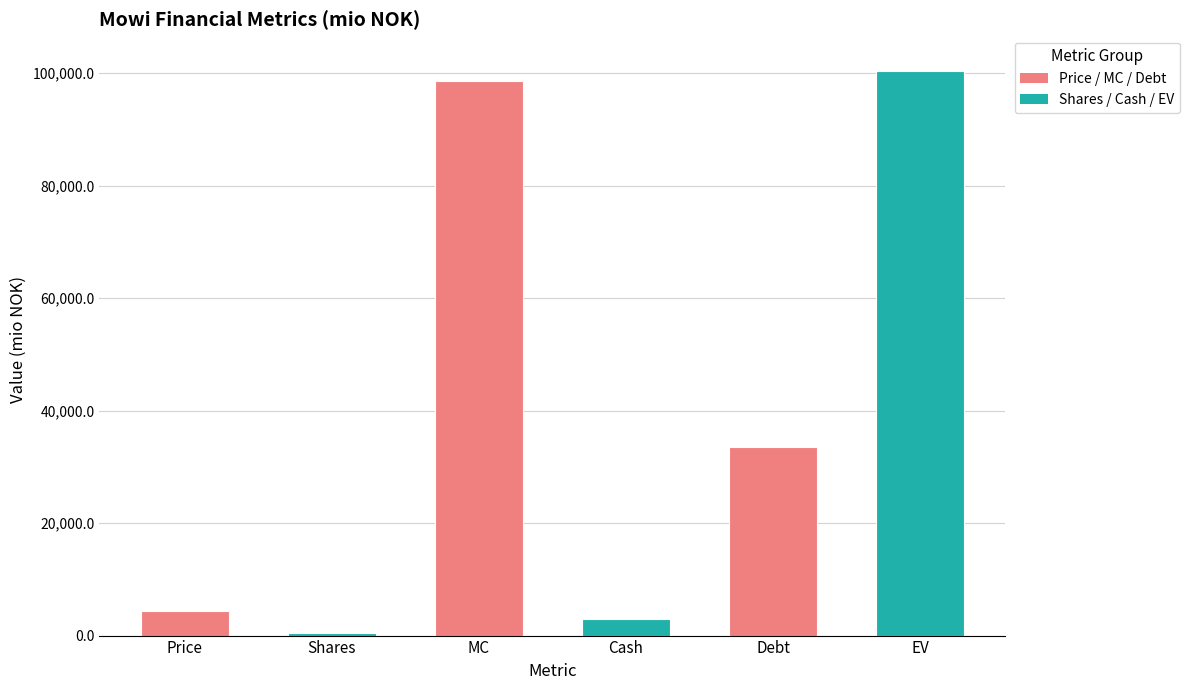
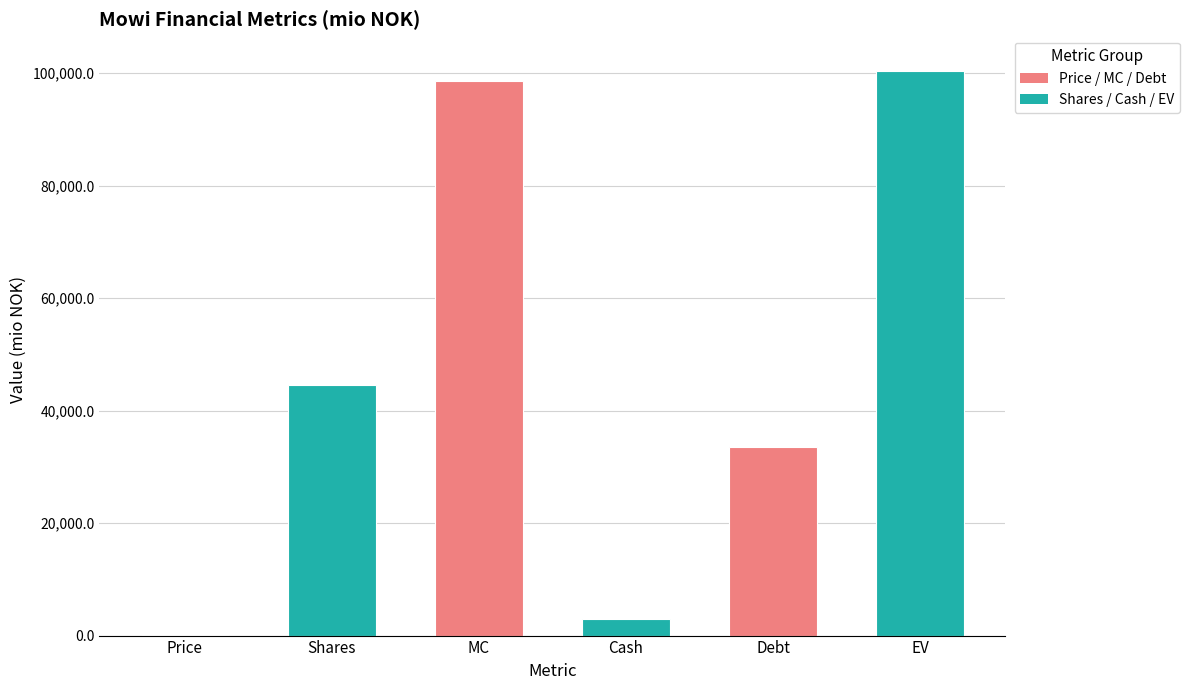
Price: 4,000 -> 0
Shares: 1,000 -> 44,000
